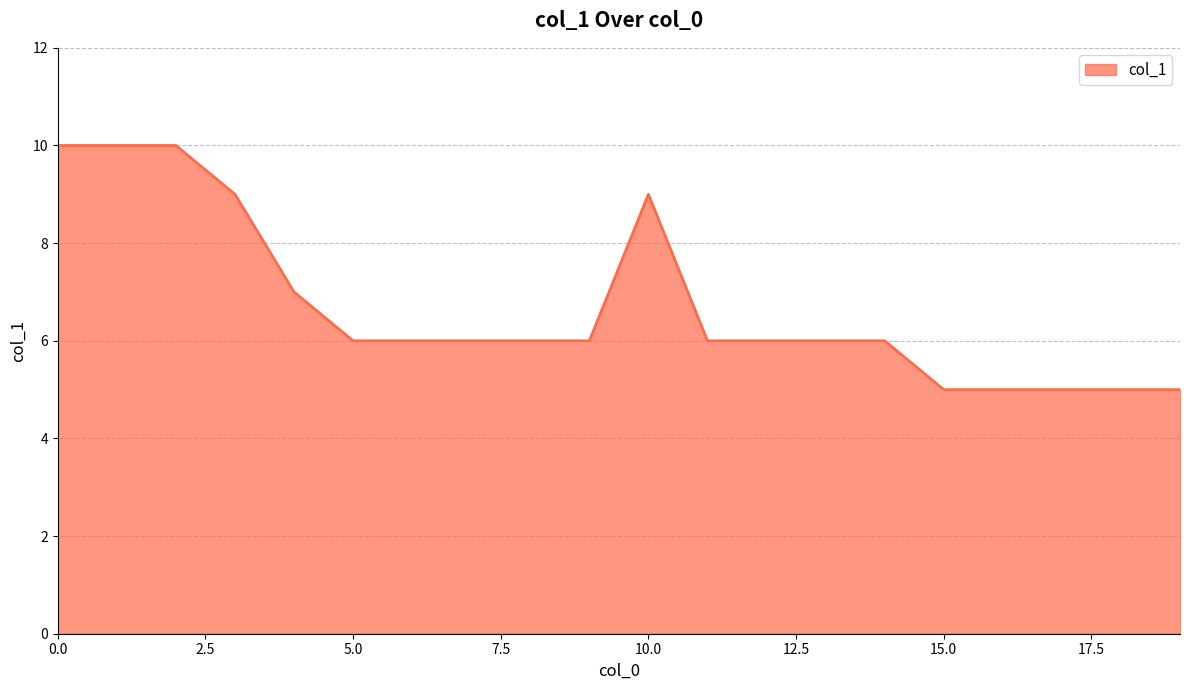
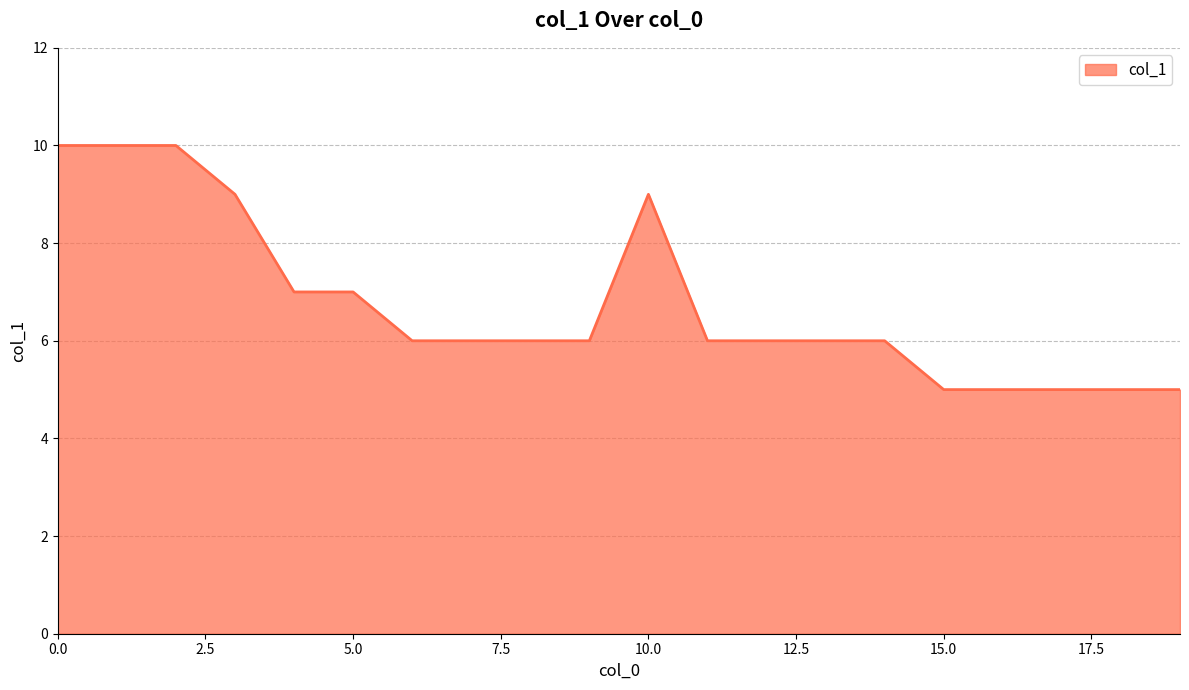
5.0: 6 -> 7
